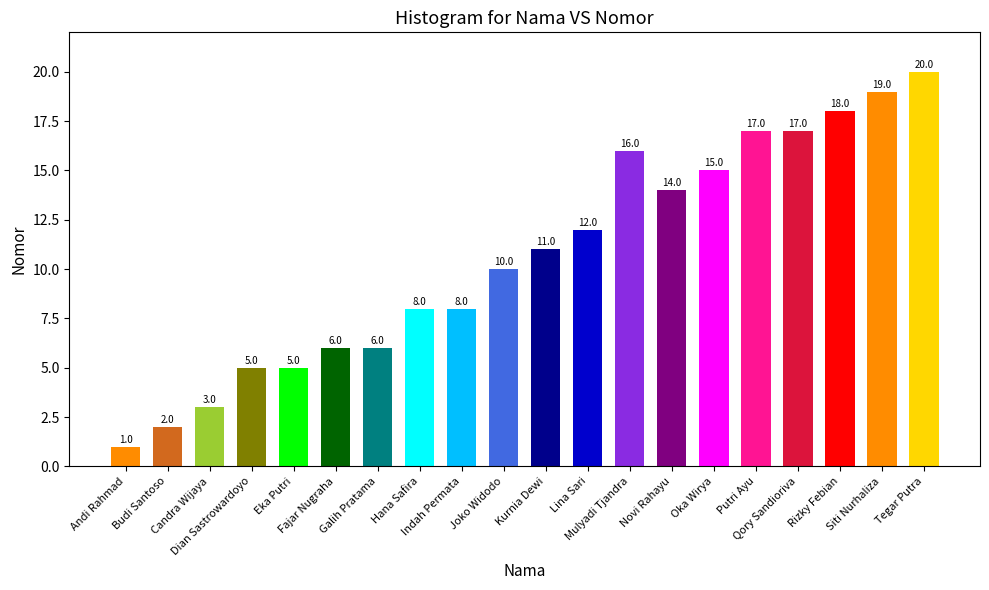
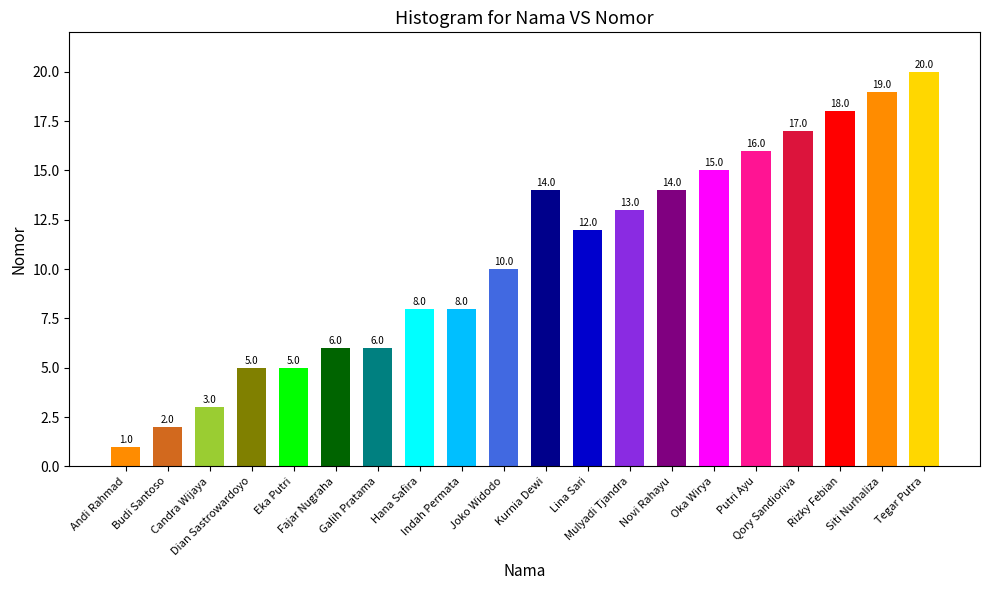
Kurnia Dewi: 11.0 -> 14.0
Mulyadi Tjandra: 16.0 -> 13.0
Putri Ayu: 17.0 -> 16.0
